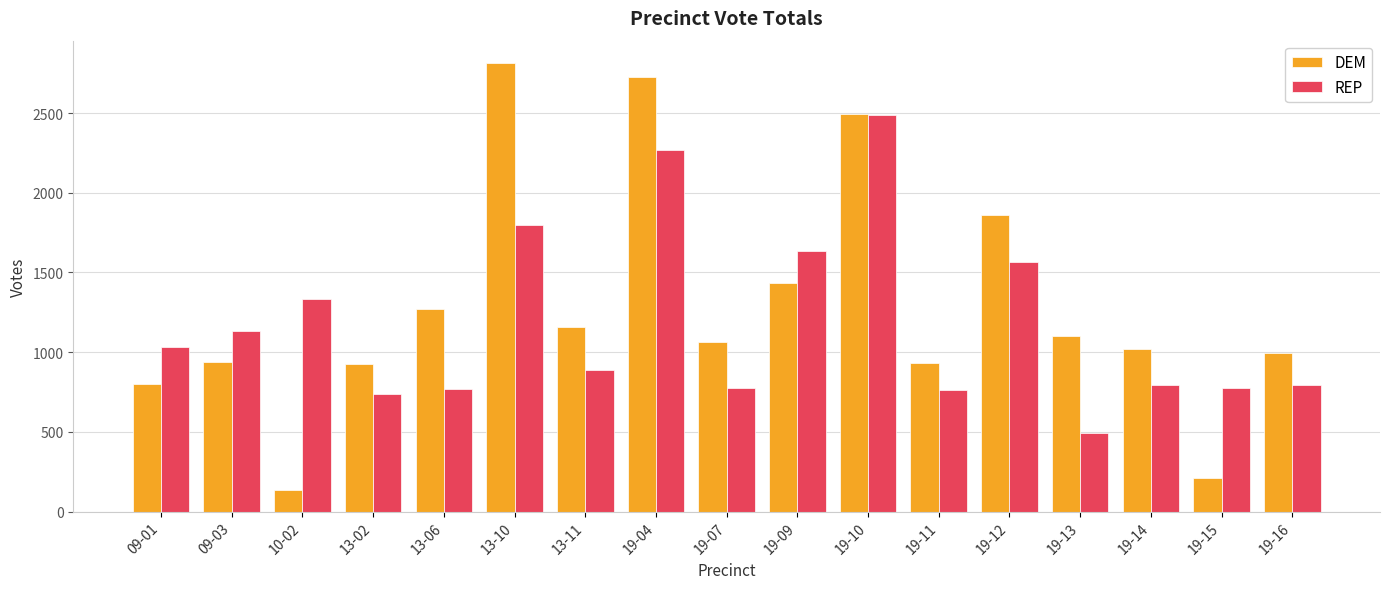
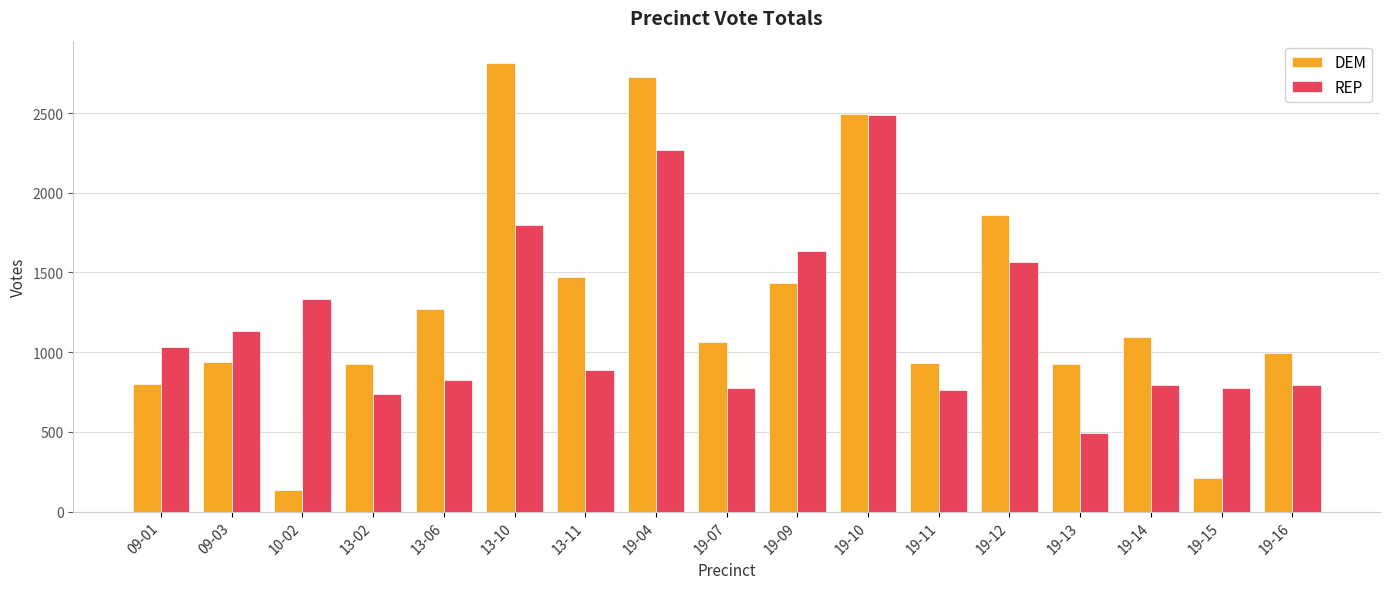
REP, 13-06: 770 -> 830
DEM, 13-11: 1160 -> 1470
DEM, 19-13: 1100 -> 920
DEM, 19-14: 1020 -> 1090
